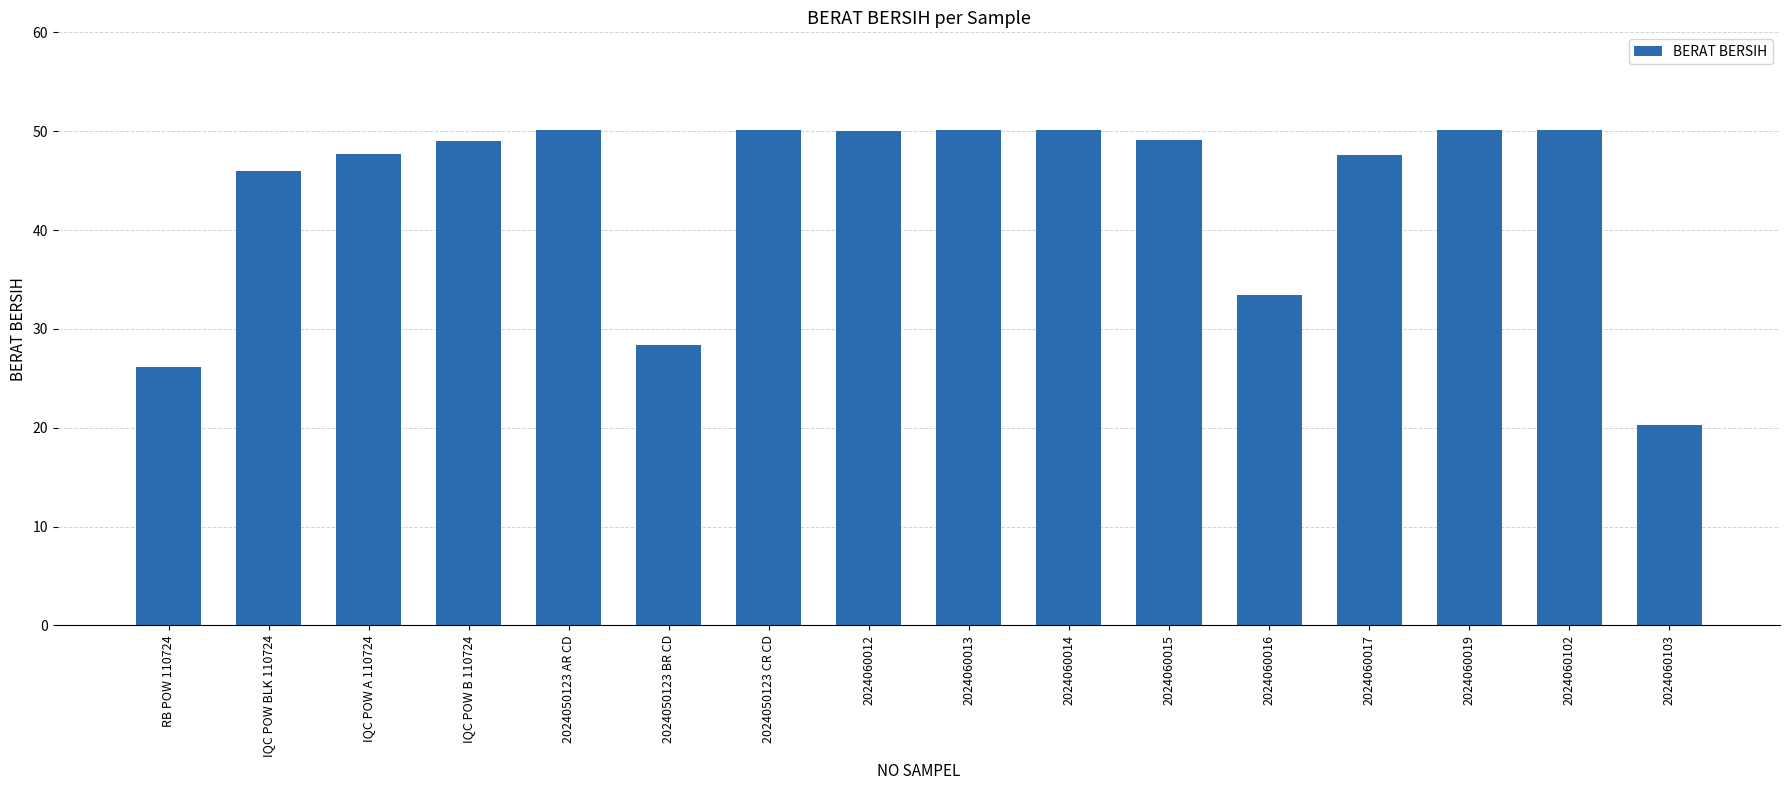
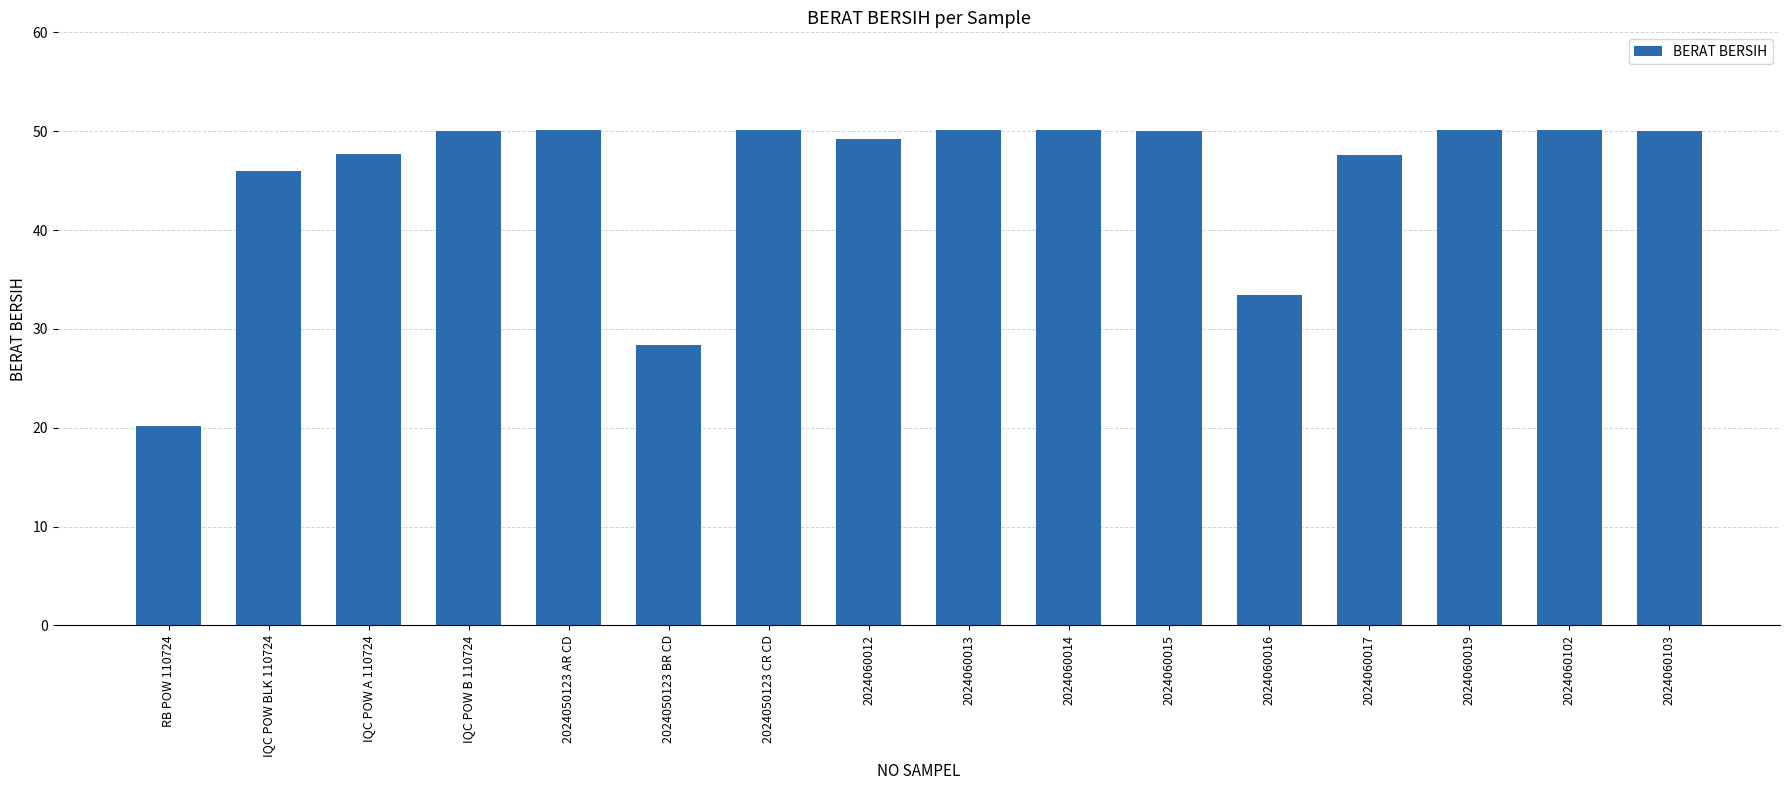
RB POW 110724: 26 -> 20
IQC POW B 110724: 49 -> 50
2024060012: 50 -> 49
2024060015: 49 -> 50
2024060103: 20 -> 50
